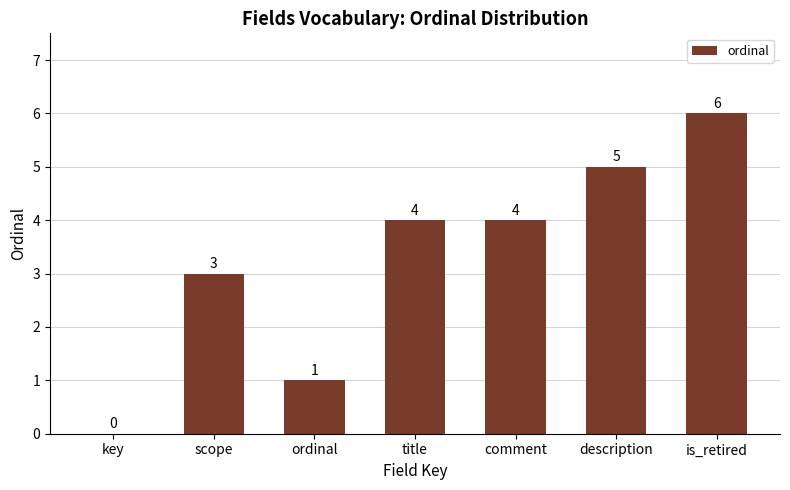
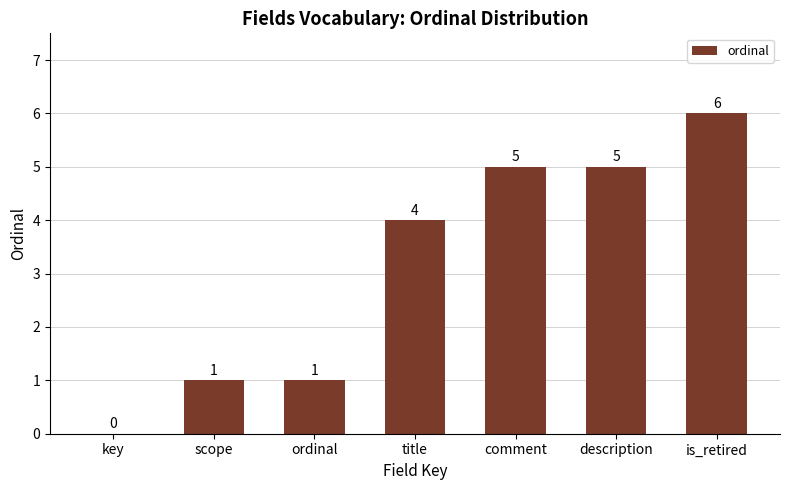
scope: 3 -> 1
comment: 4 -> 5
